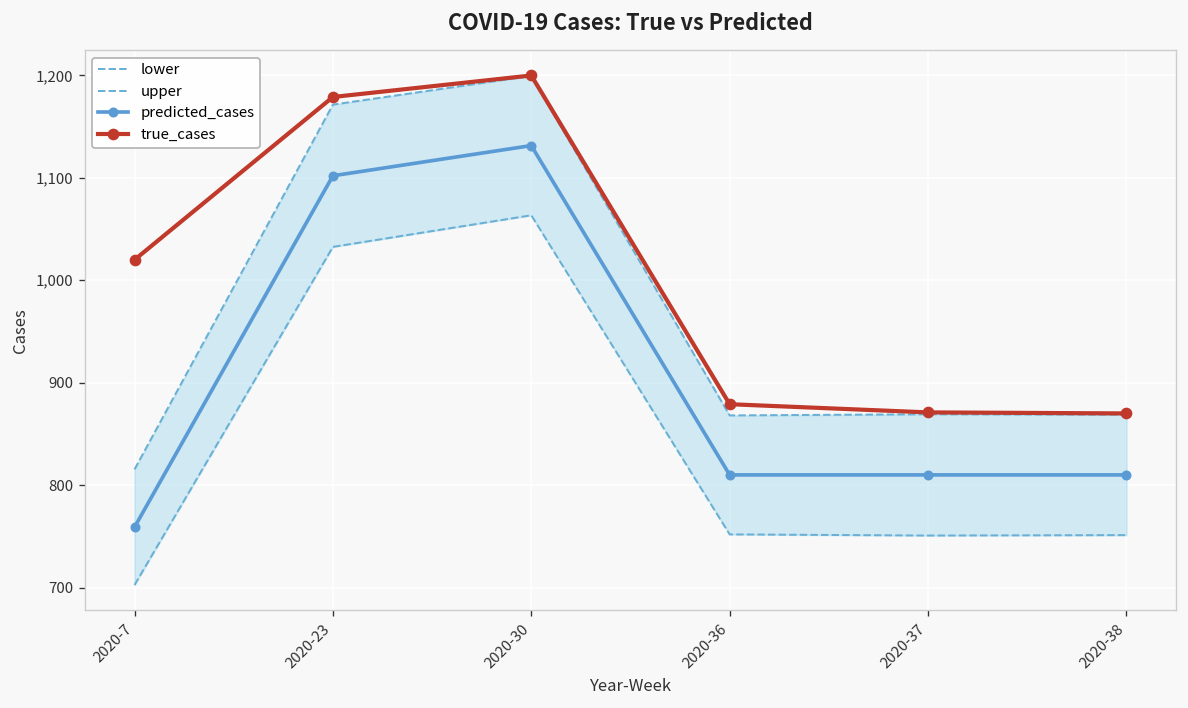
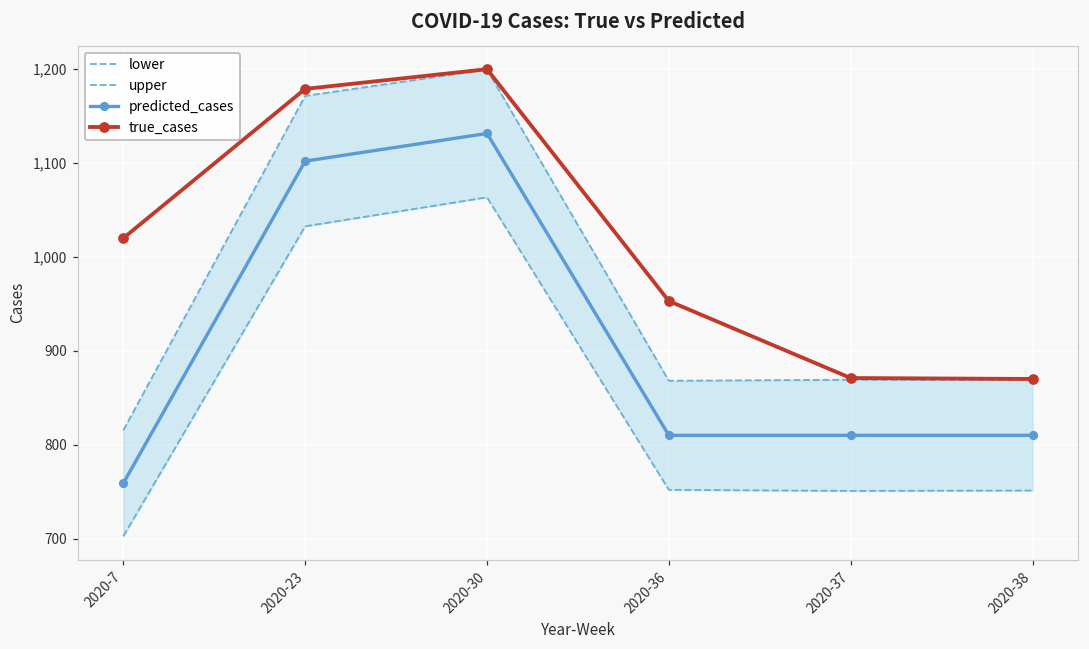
true_cases, 2020-36: 880 -> 950
